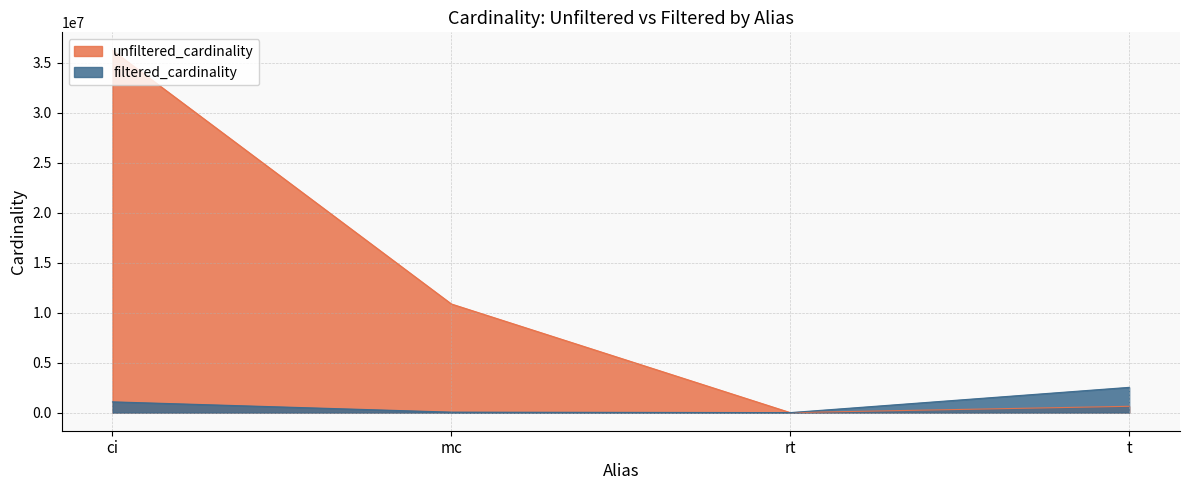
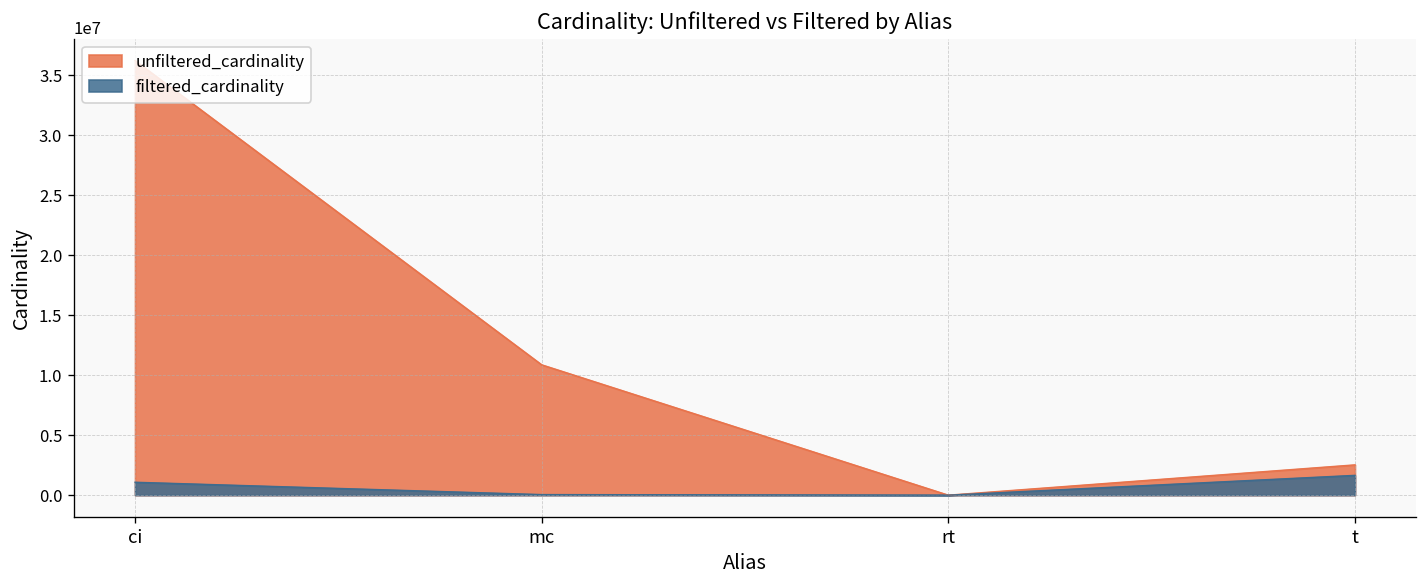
unfiltered_cardinality, t: 1000000 -> 3000000
filtered_cardinality, t: 3000000 -> 2000000
